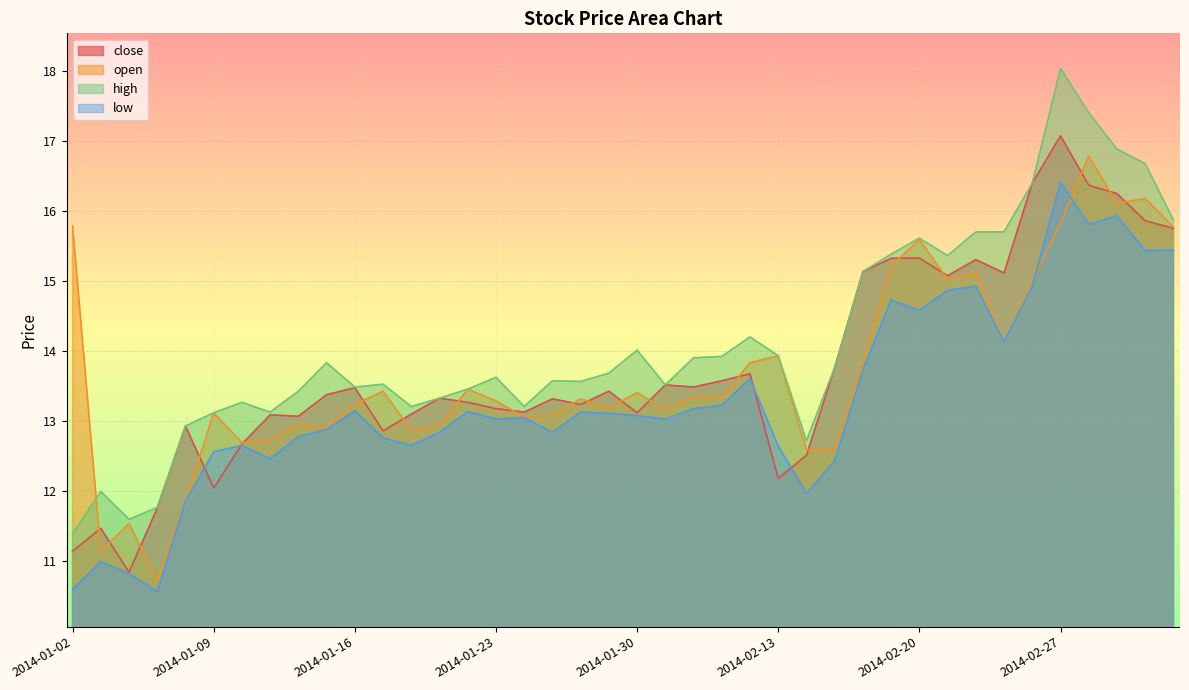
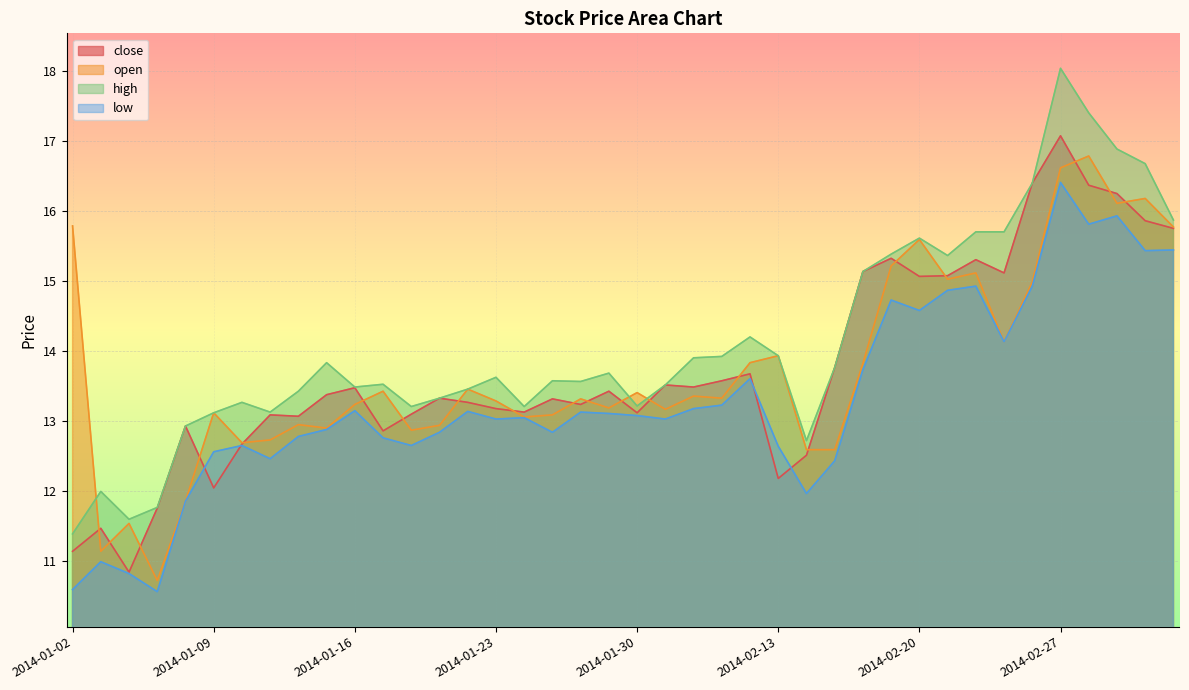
high, 2014-01-30: 14.0 -> 13.2
close, 2014-02-20: 15.3 -> 15.1
open, 2014-02-27: 15.8 -> 16.6
